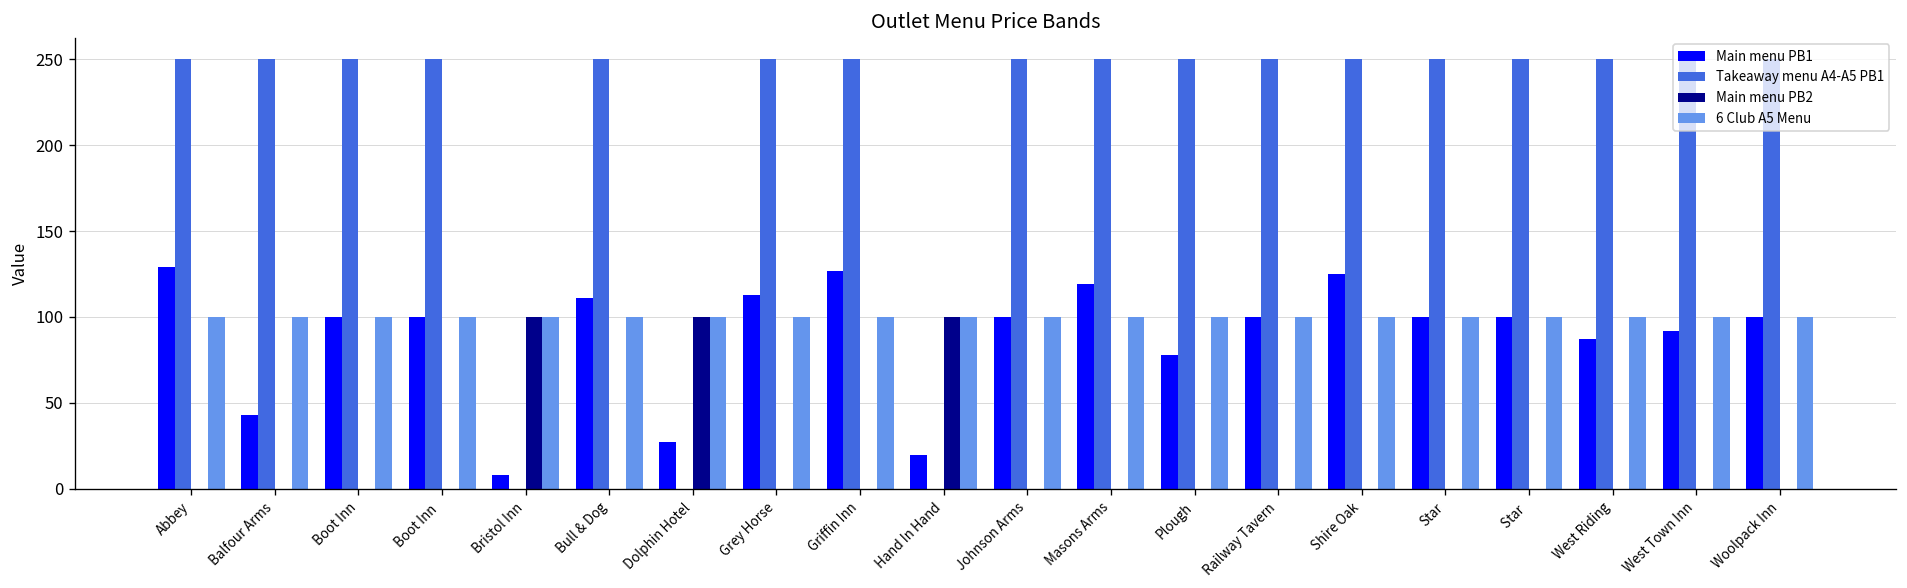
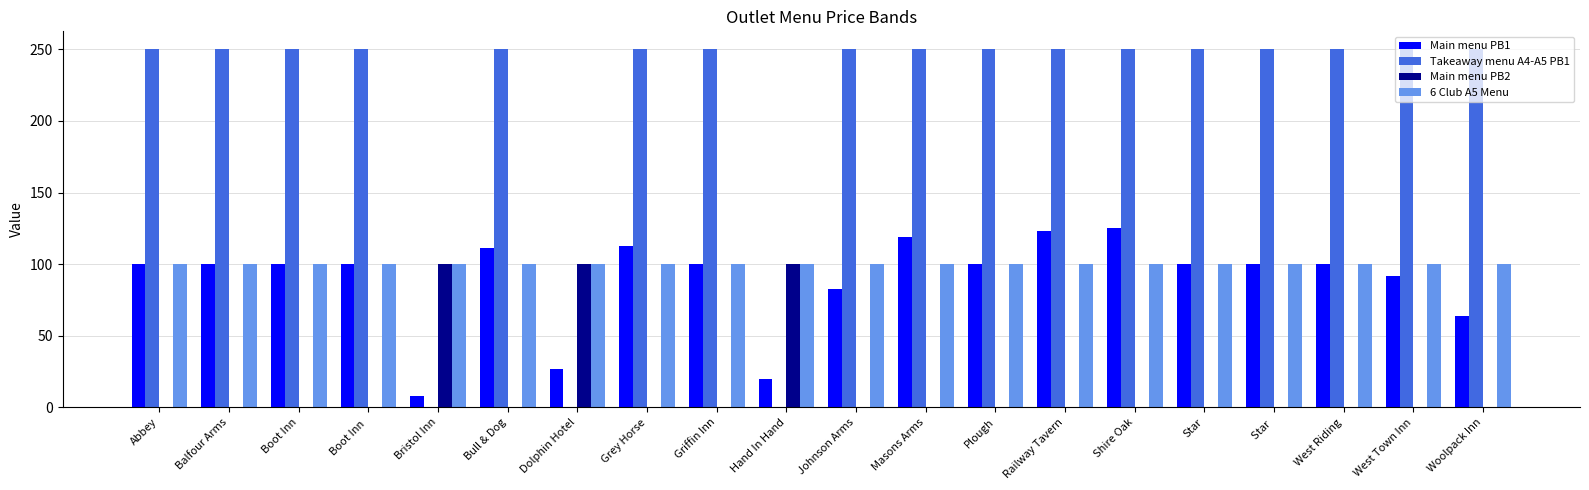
Main menu PB1, Abbey: 129 -> 100
Main menu PB1, Balfour Arms: 43 -> 100
Main menu PB1, Griffin Inn: 127 -> 100
Main menu PB1, Johnson Arms: 100 -> 83
Main menu PB1, Plough: 78 -> 100
Main menu PB1, Railway Tavern: 100 -> 123
Main menu PB1, West Riding: 87 -> 100
Main menu PB1, Woolpack Inn: 100 -> 64
